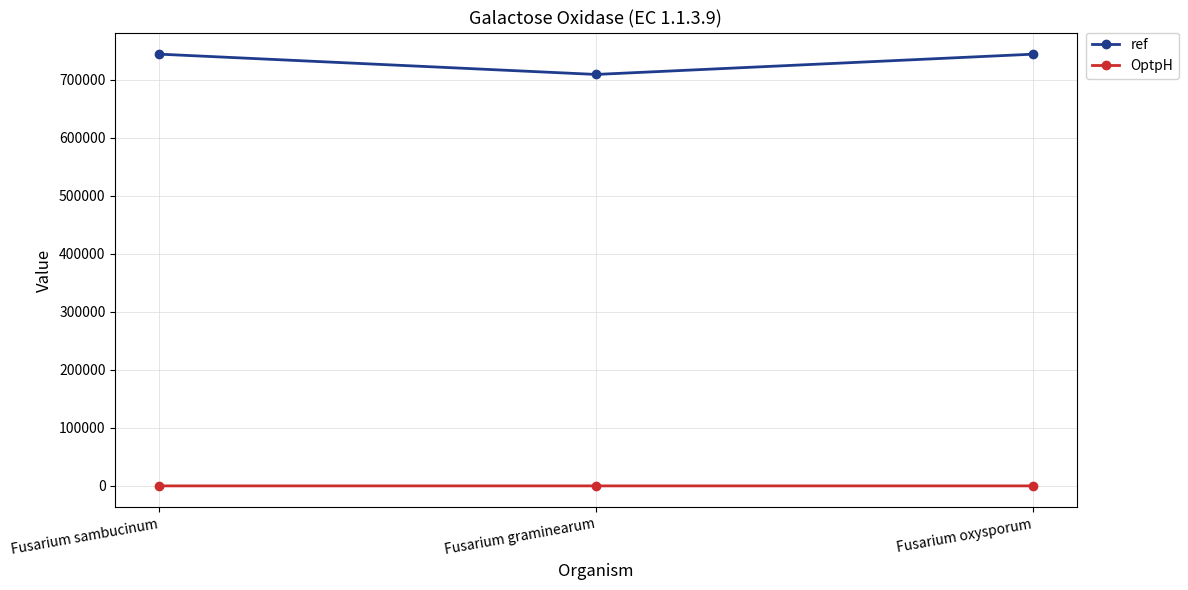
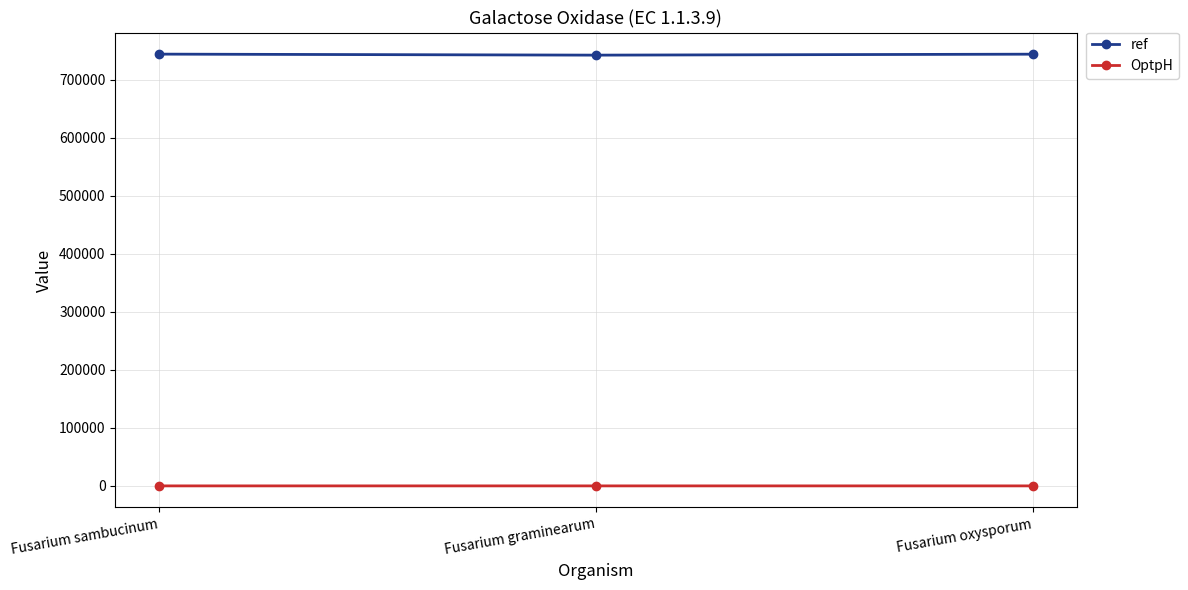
ref, Fusarium graminearum: 710000 -> 740000
